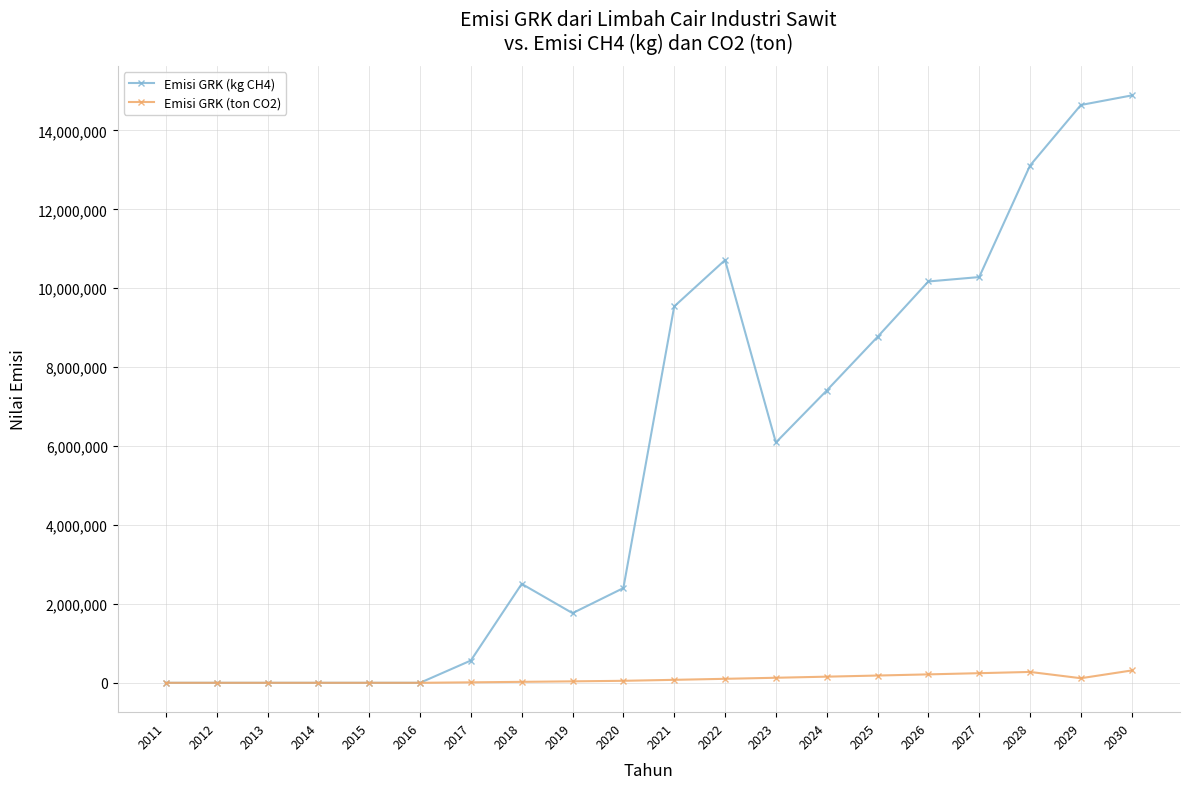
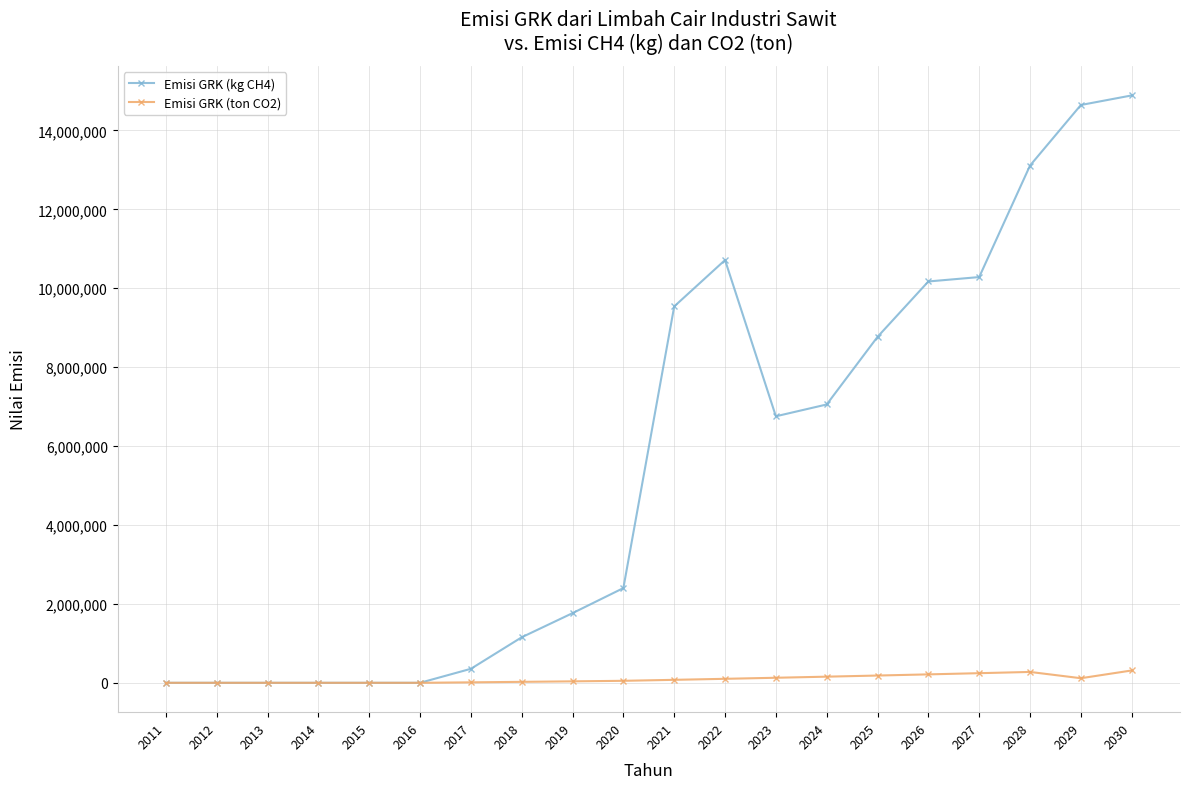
Emisi GRK (kg CH4), 2017: 600,000 -> 400,000
Emisi GRK (kg CH4), 2018: 2,500,000 -> 1,200,000
Emisi GRK (kg CH4), 2023: 6,100,000 -> 6,800,000
Emisi GRK (kg CH4), 2024: 7,400,000 -> 7,100,000
